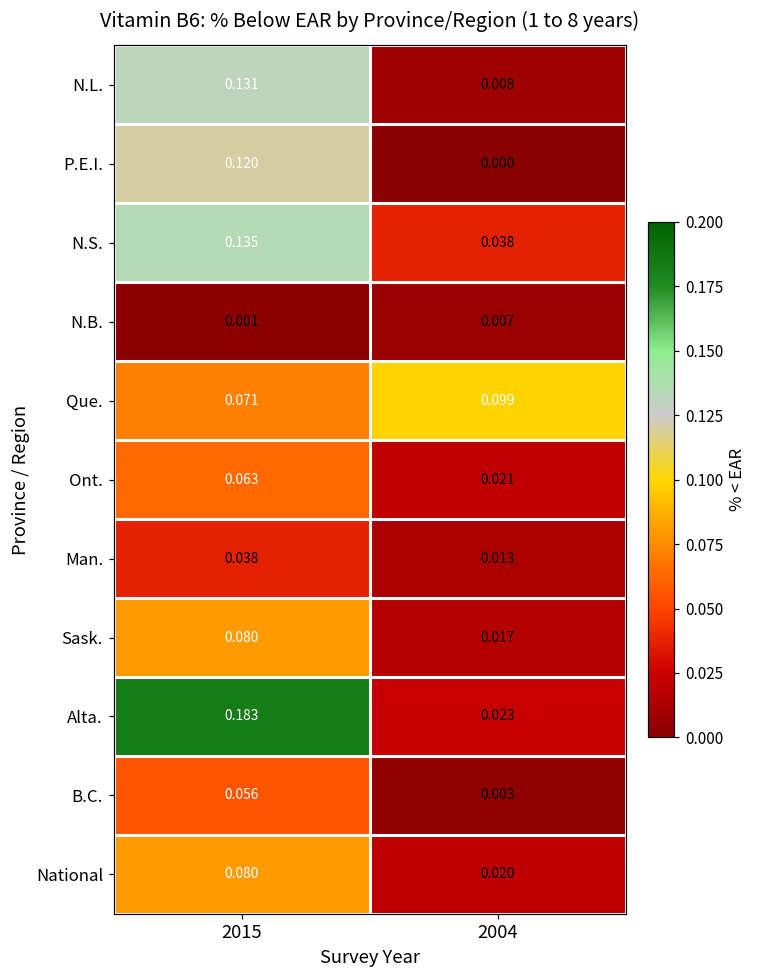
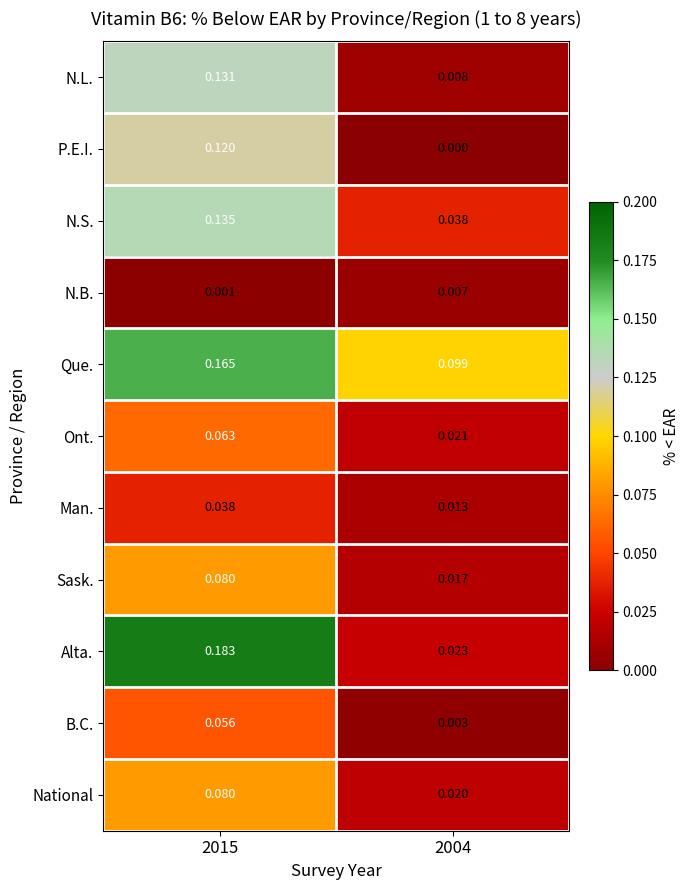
Que., 2015: 0.071 -> 0.165
